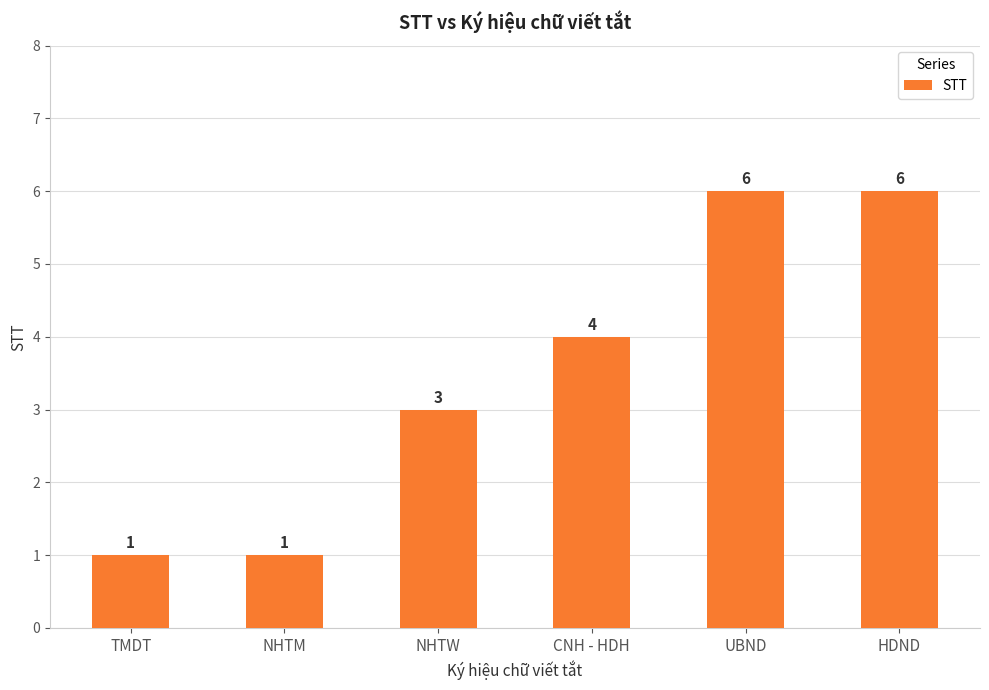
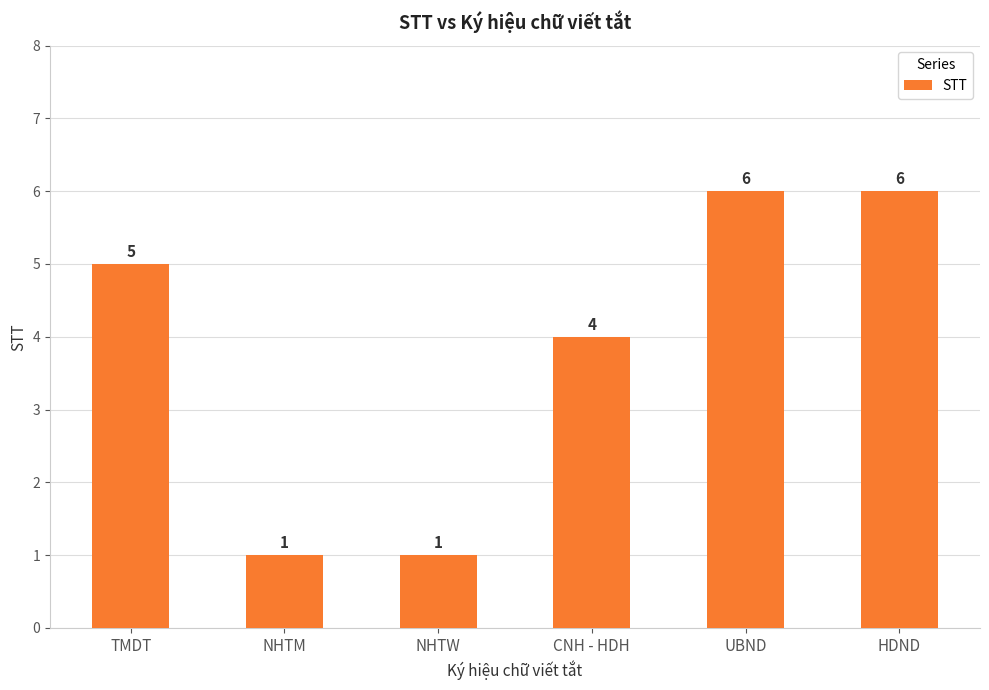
TMDT: 1 -> 5
NHTW: 3 -> 1
